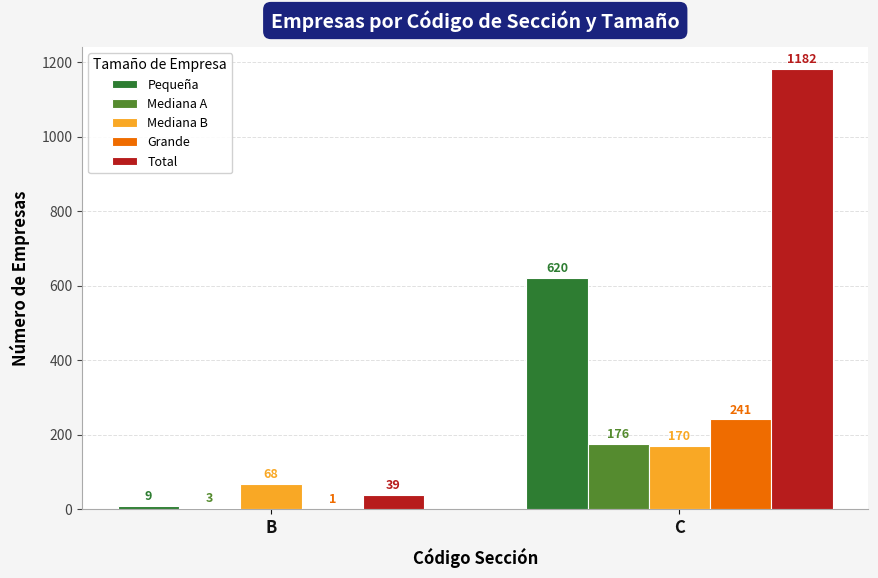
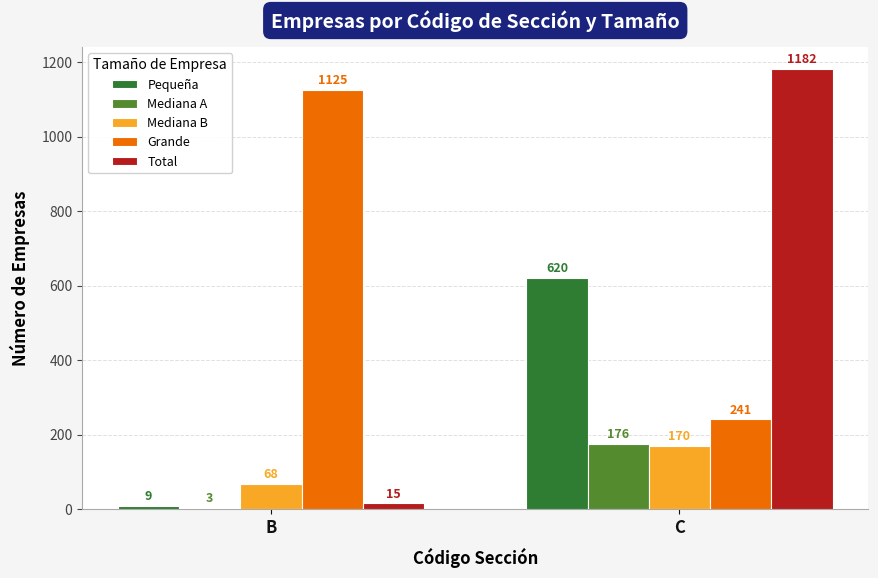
Grande, B: 1 -> 1125
Total, B: 39 -> 15
